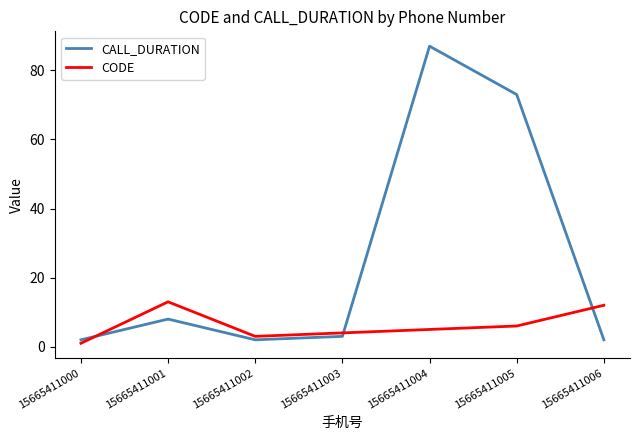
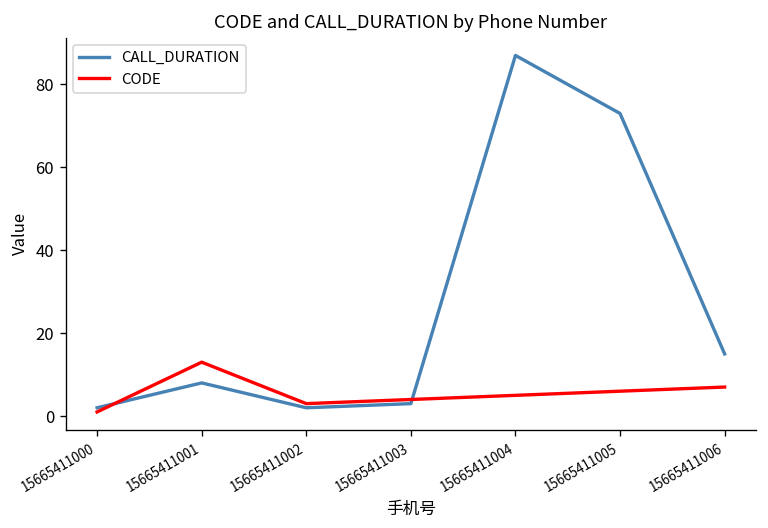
CALL_DURATION, 15665411006: 2 -> 15
CODE, 15665411006: 12 -> 7
